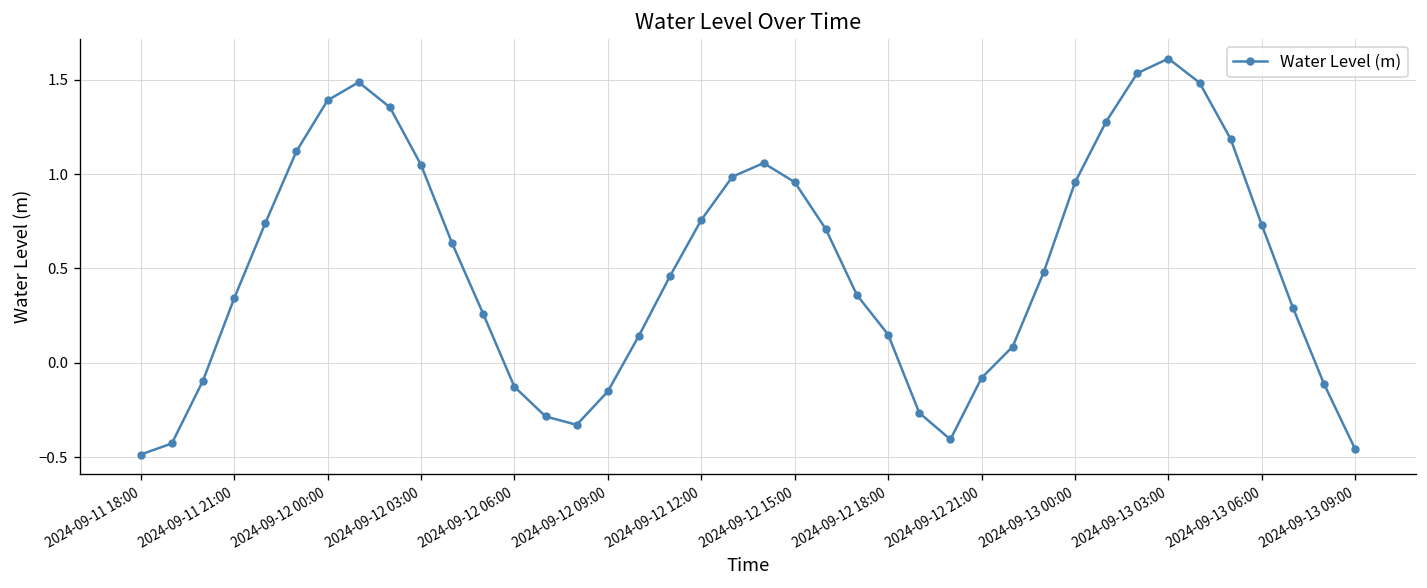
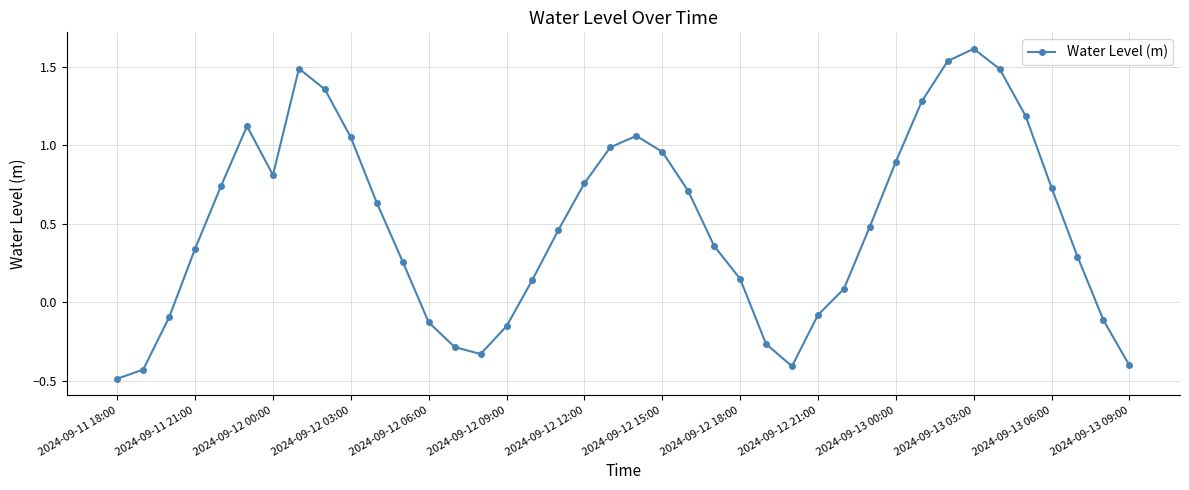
2024-09-12 00:00: 1.39 -> 0.81
2024-09-13 00:00: 0.96 -> 0.89
2024-09-13 09:00: -0.46 -> -0.40
